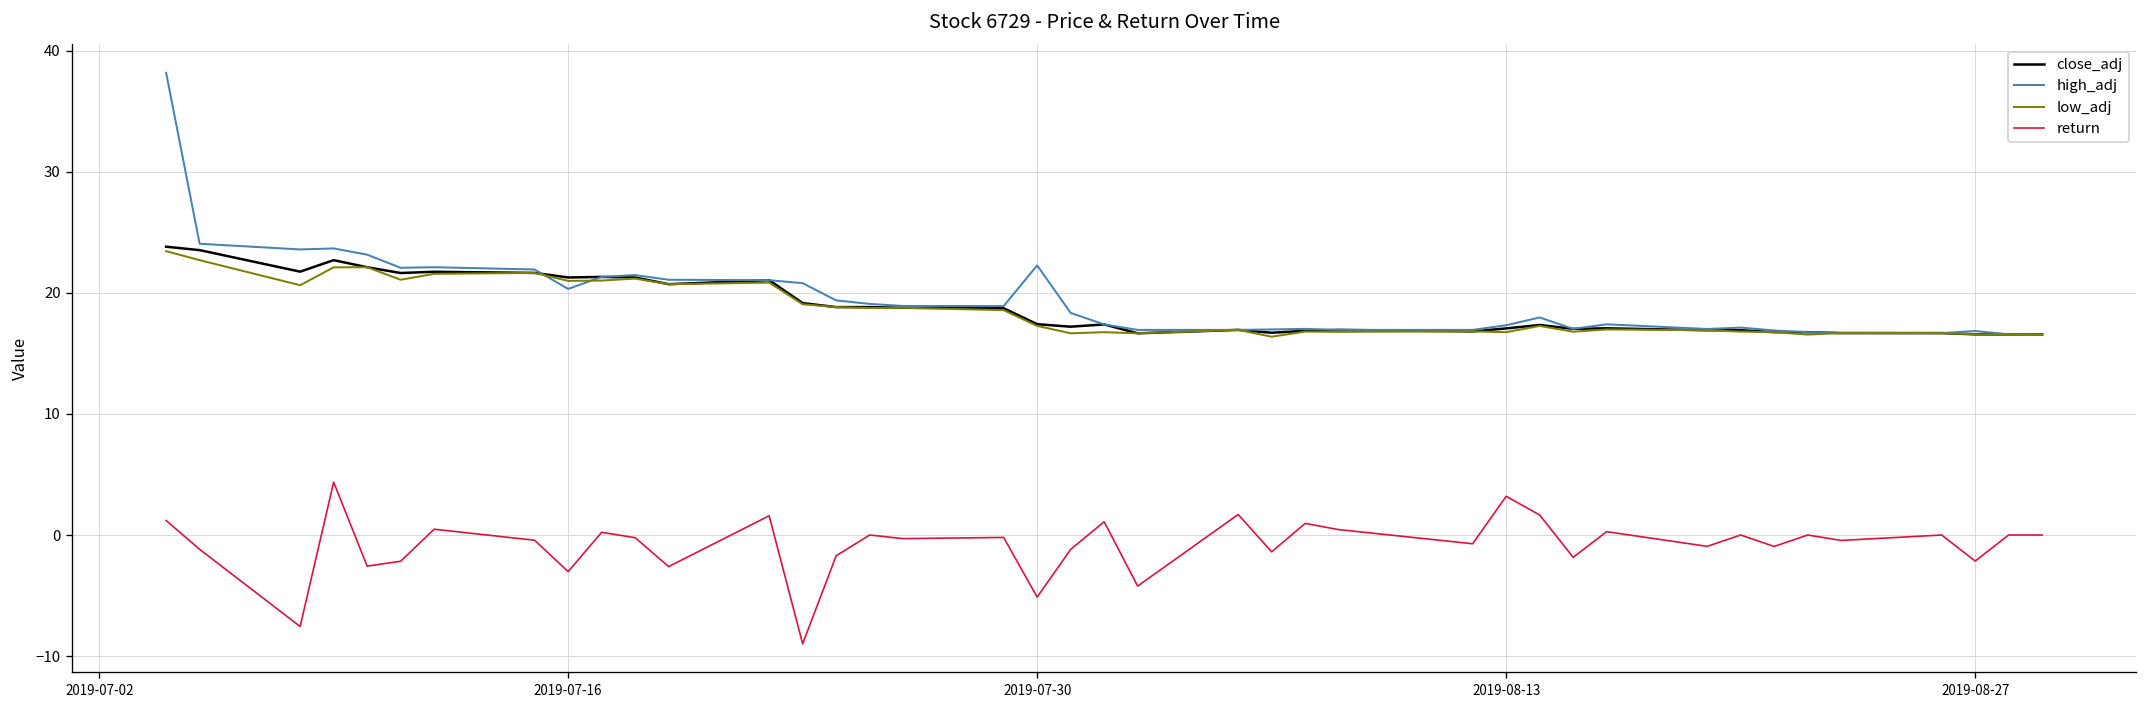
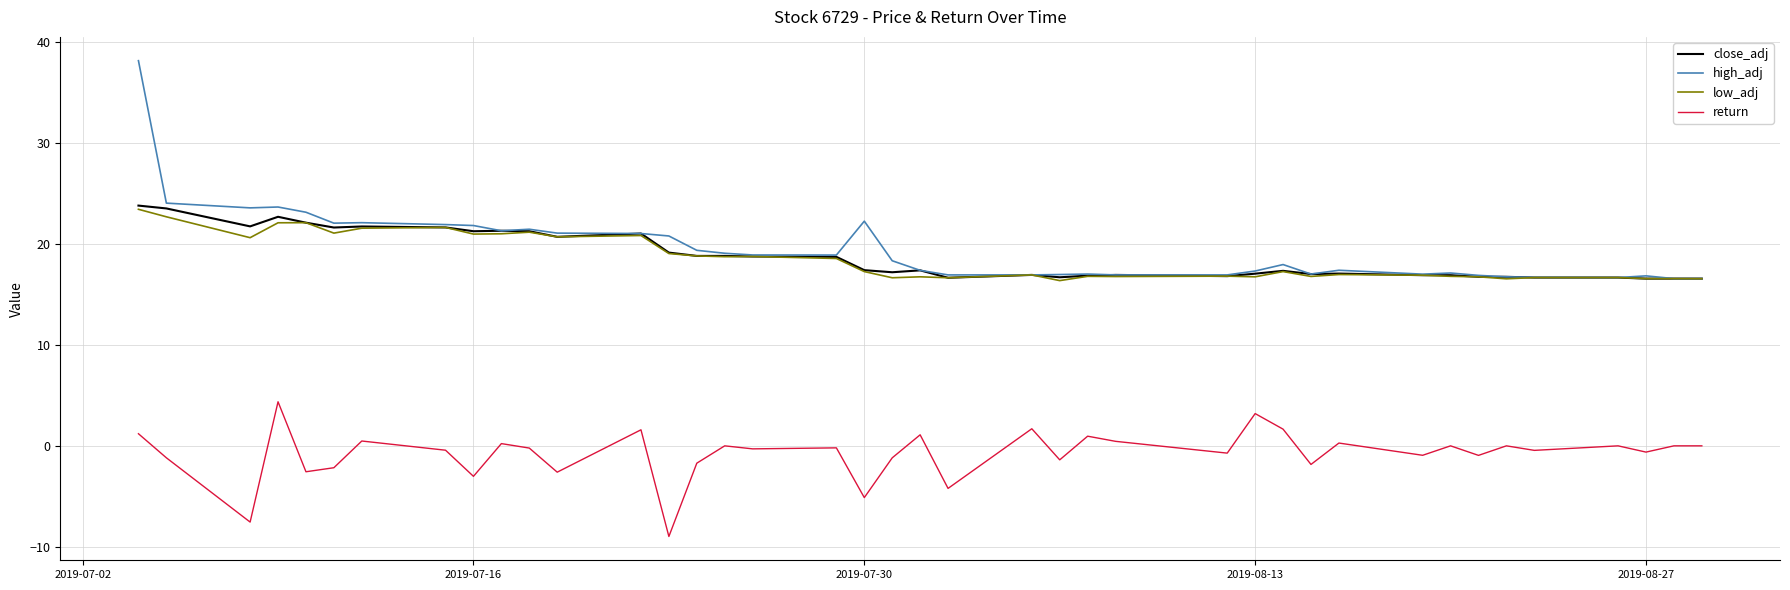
high_adj, 2019-07-16: 20.3 -> 21.8
return, 2019-08-27: -2.2 -> -0.6
